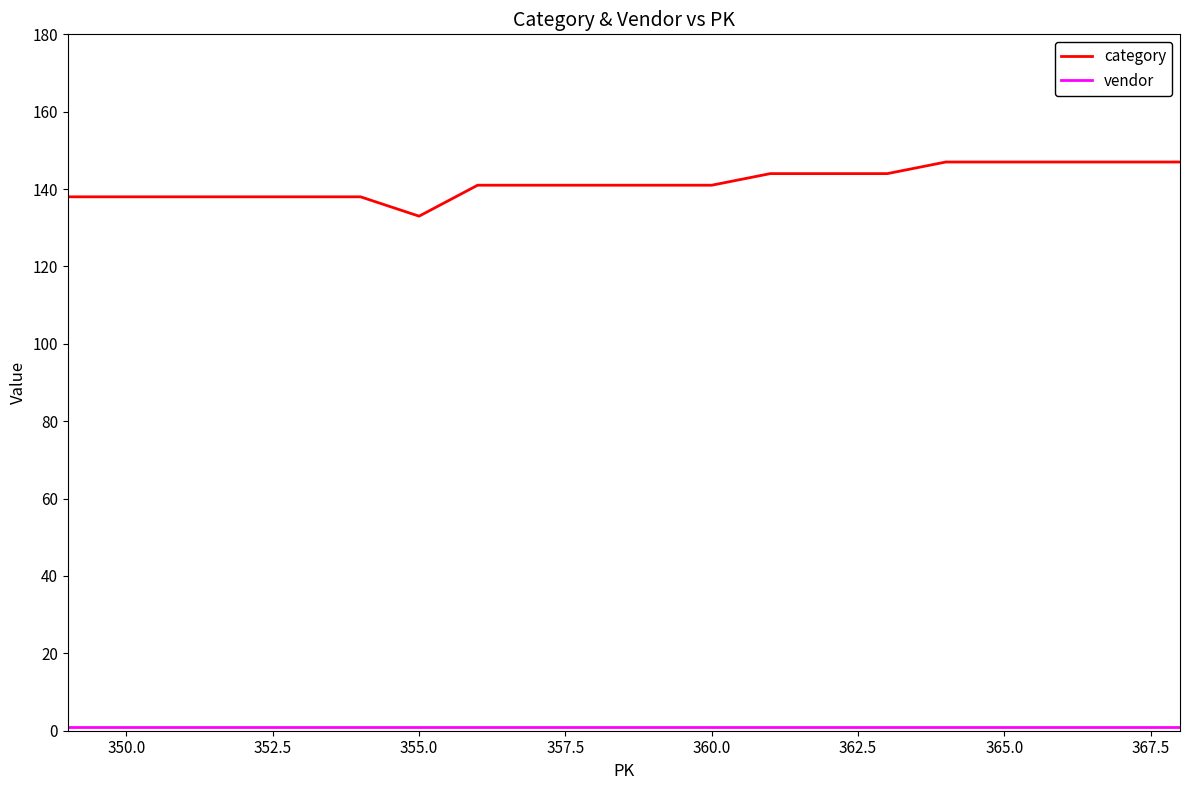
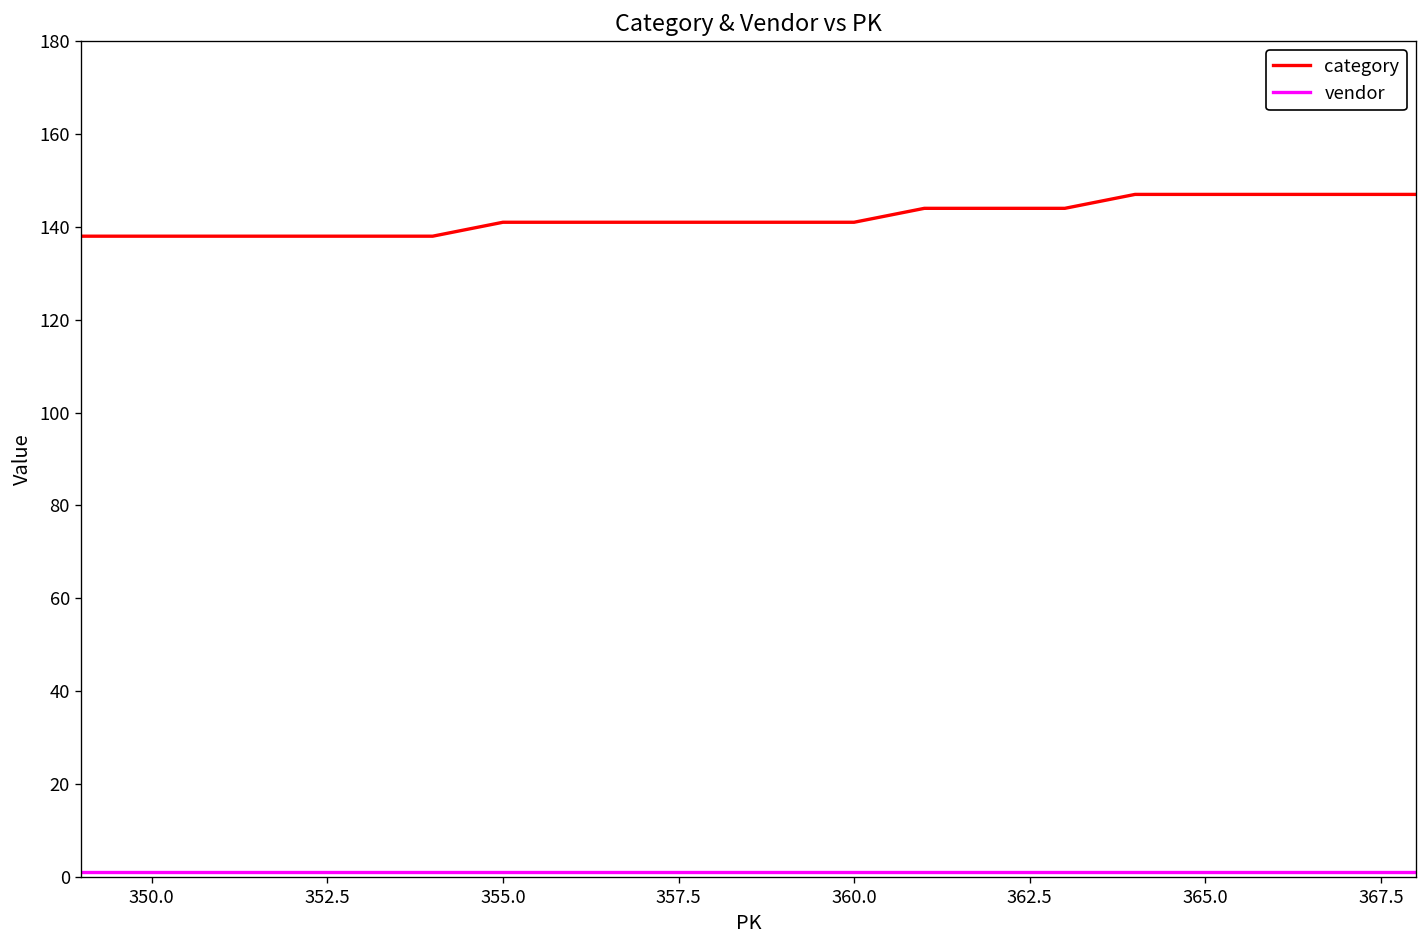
category, 355.0: 133 -> 141
